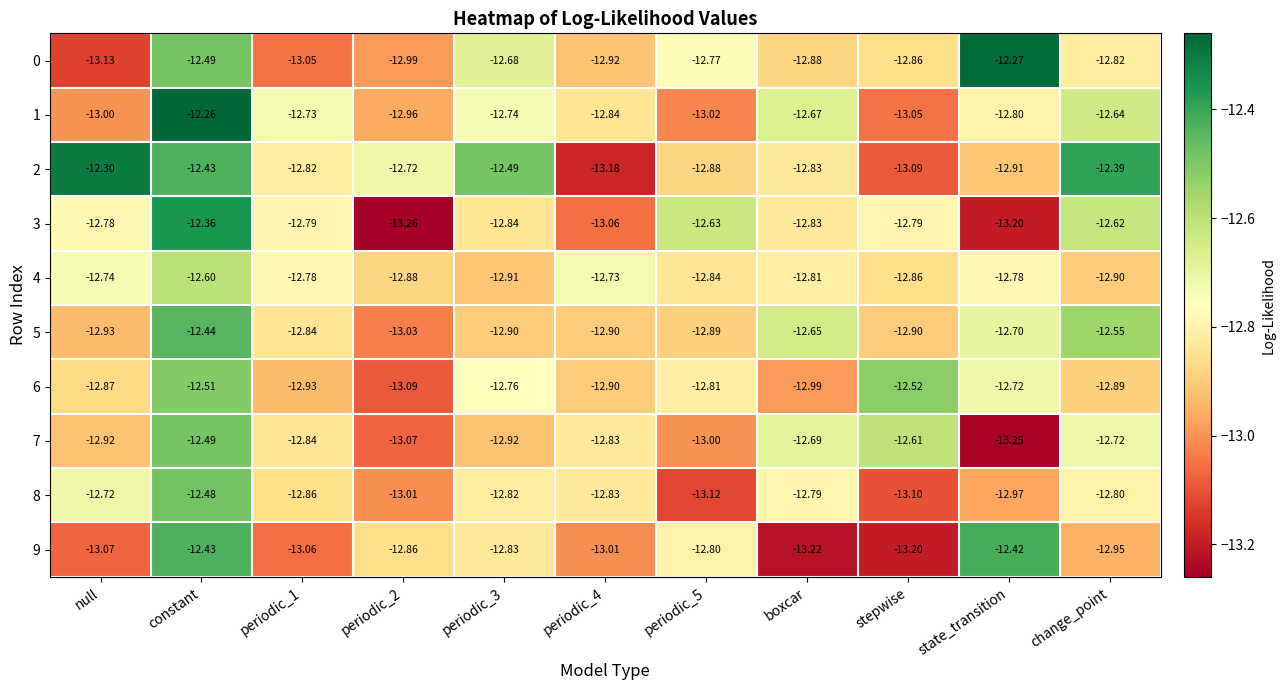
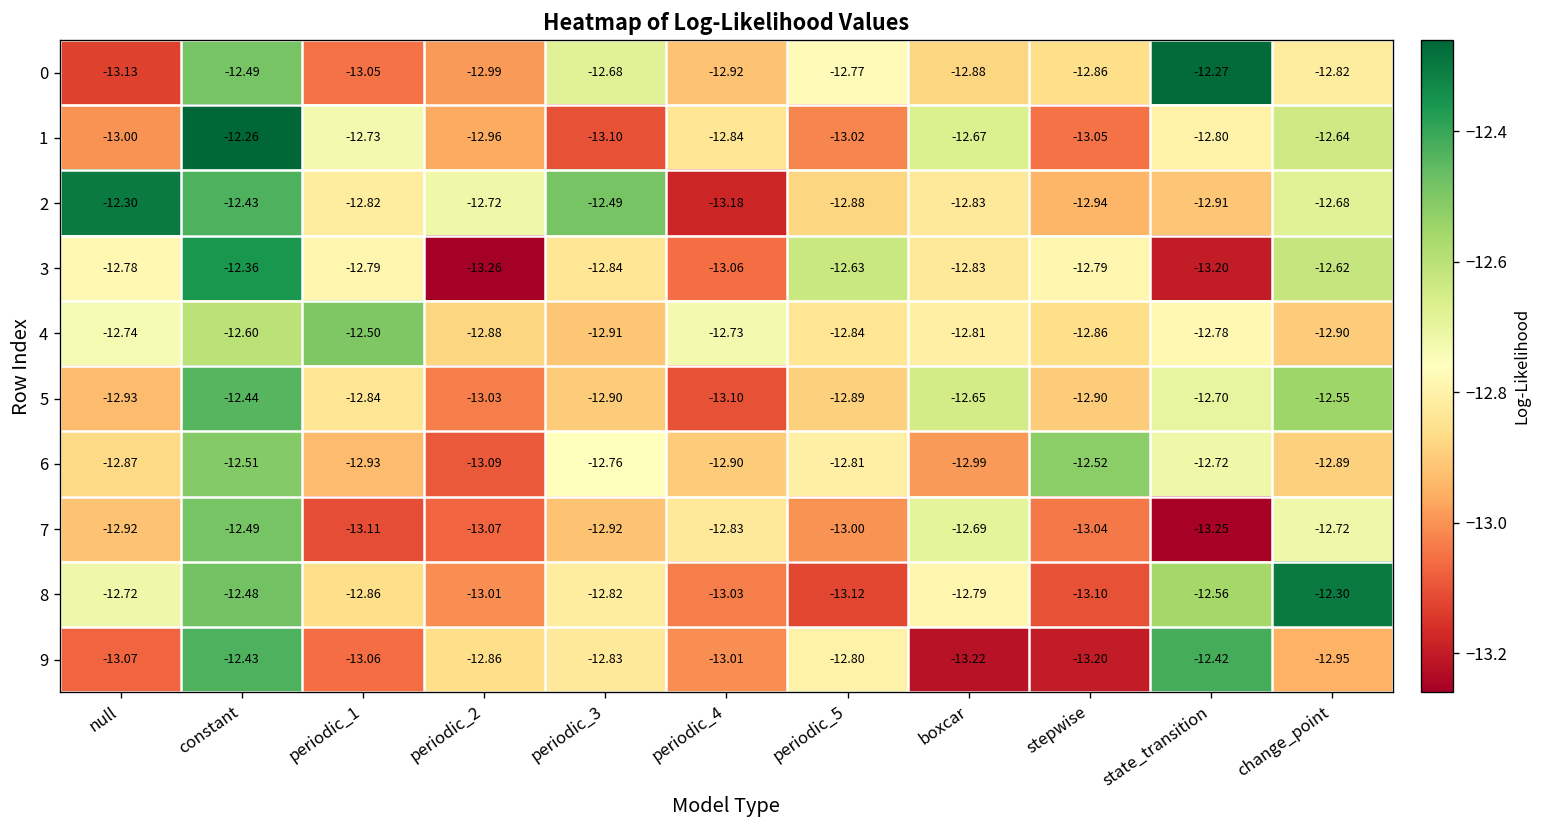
1, periodic_3: -12.74 -> -13.10
2, stepwise: -13.09 -> -12.94
2, change_point: -12.39 -> -12.68
4, periodic_1: -12.78 -> -12.50
5, periodic_4: -12.90 -> -13.10
7, periodic_1: -12.84 -> -13.11
7, stepwise: -12.61 -> -13.04
8, periodic_4: -12.83 -> -13.03
8, state_transition: -12.97 -> -12.56
8, change_point: -12.80 -> -12.30
